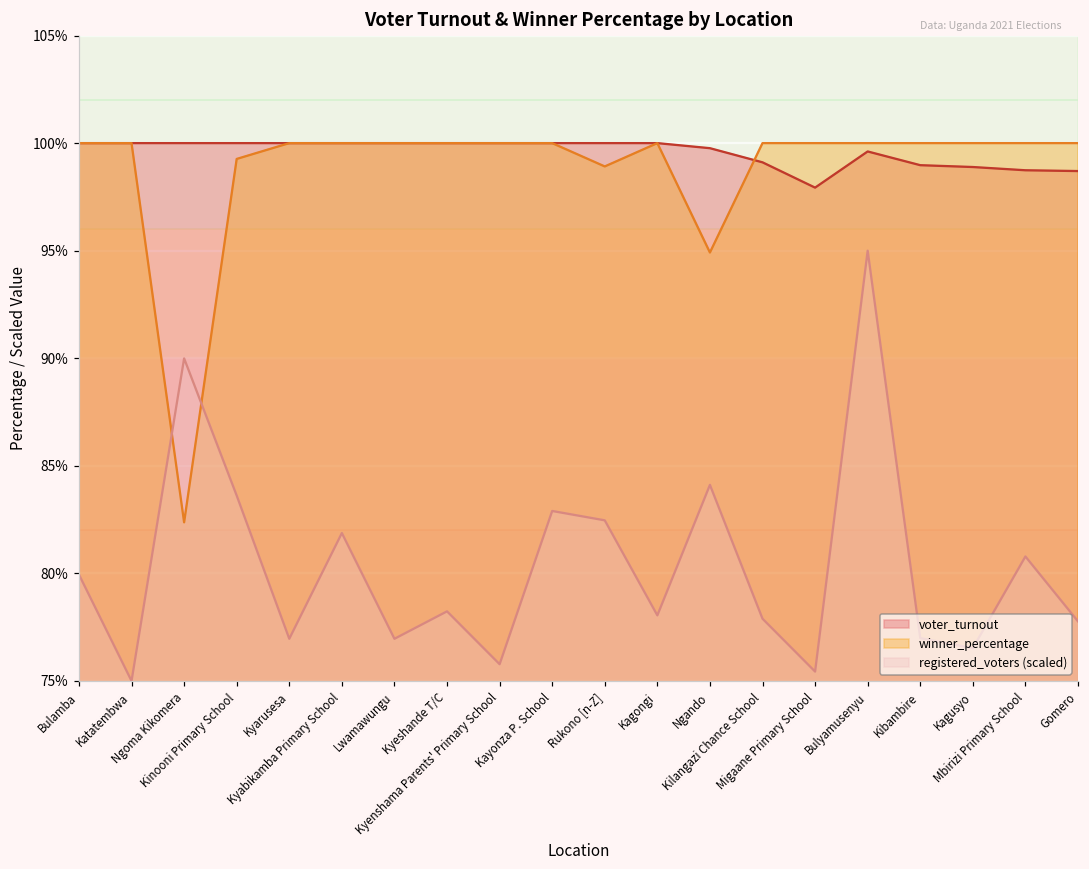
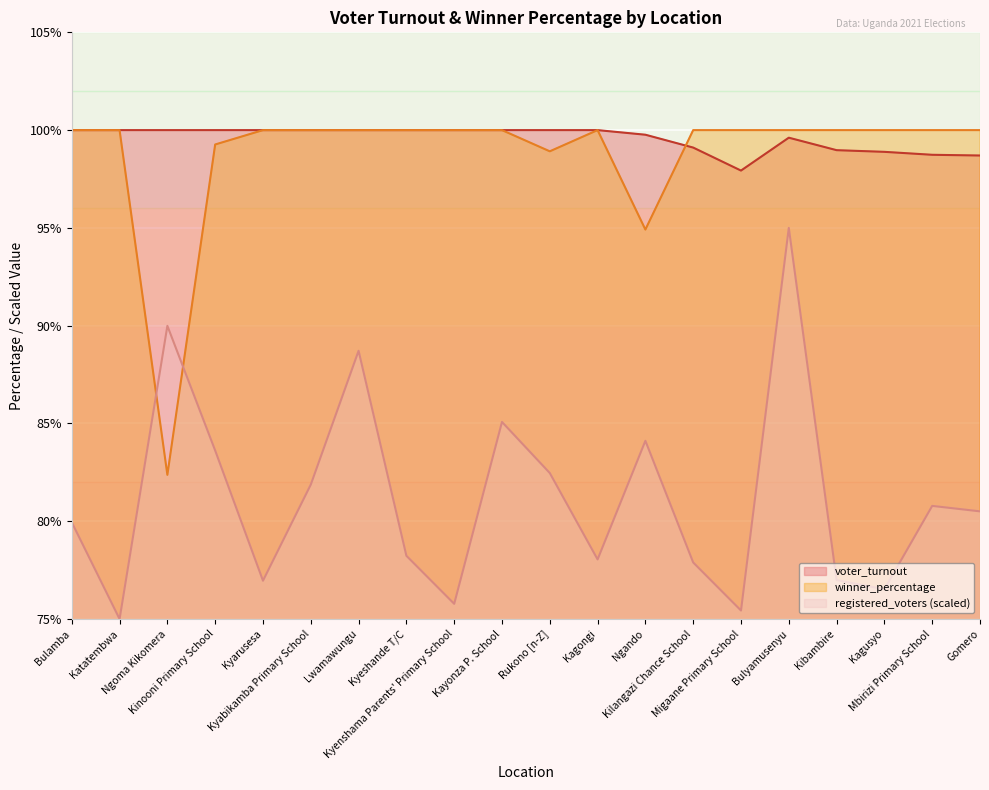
registered_voters (scaled), Lwamawungu: 77.0% -> 88.7%
registered_voters (scaled), Kayonza P. School: 82.9% -> 85.1%
registered_voters (scaled), Gomero: 77.8% -> 80.5%
